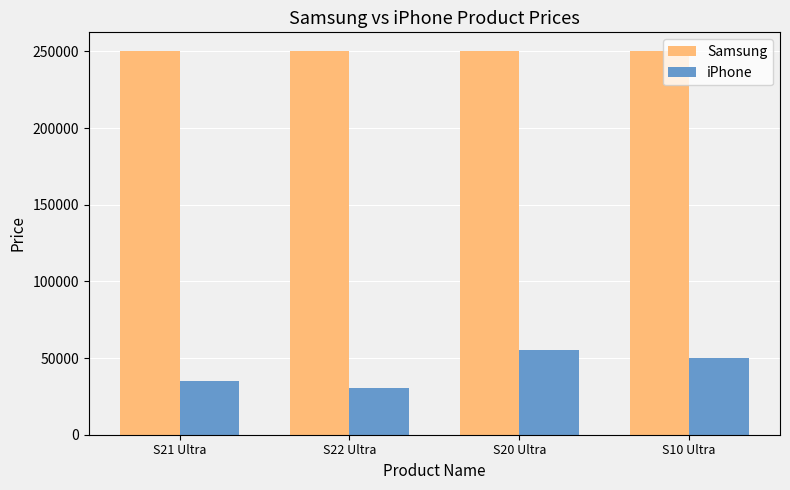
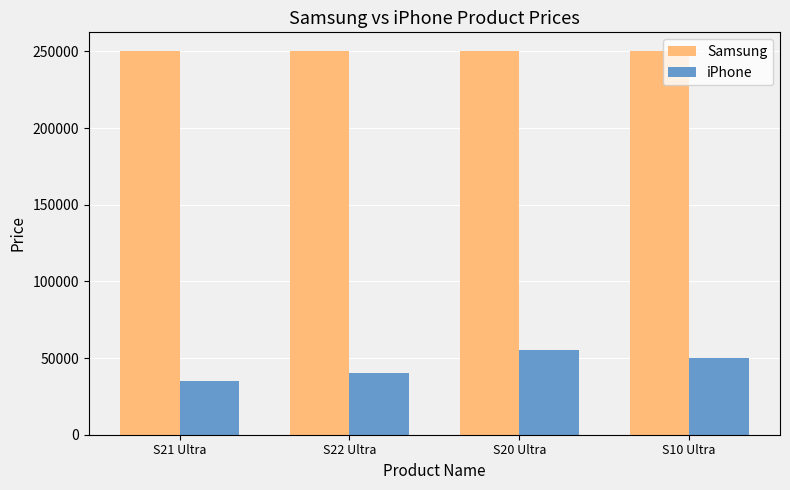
iPhone, S22 Ultra: 31000 -> 40000
